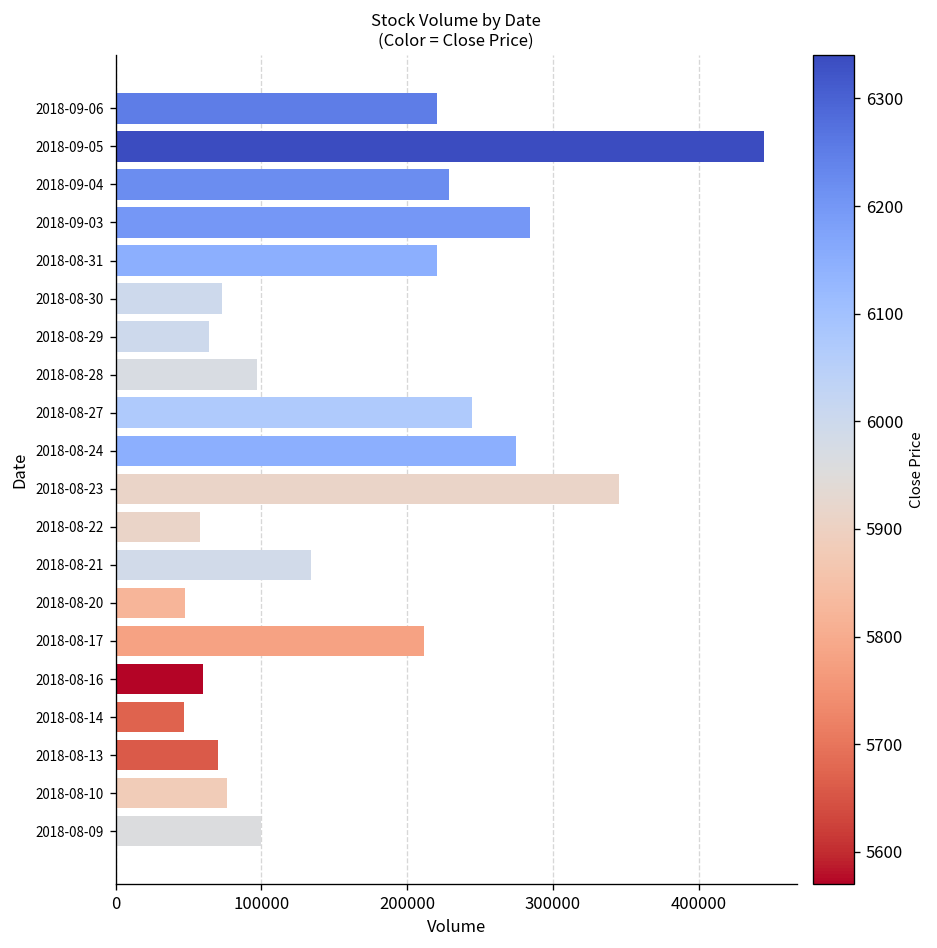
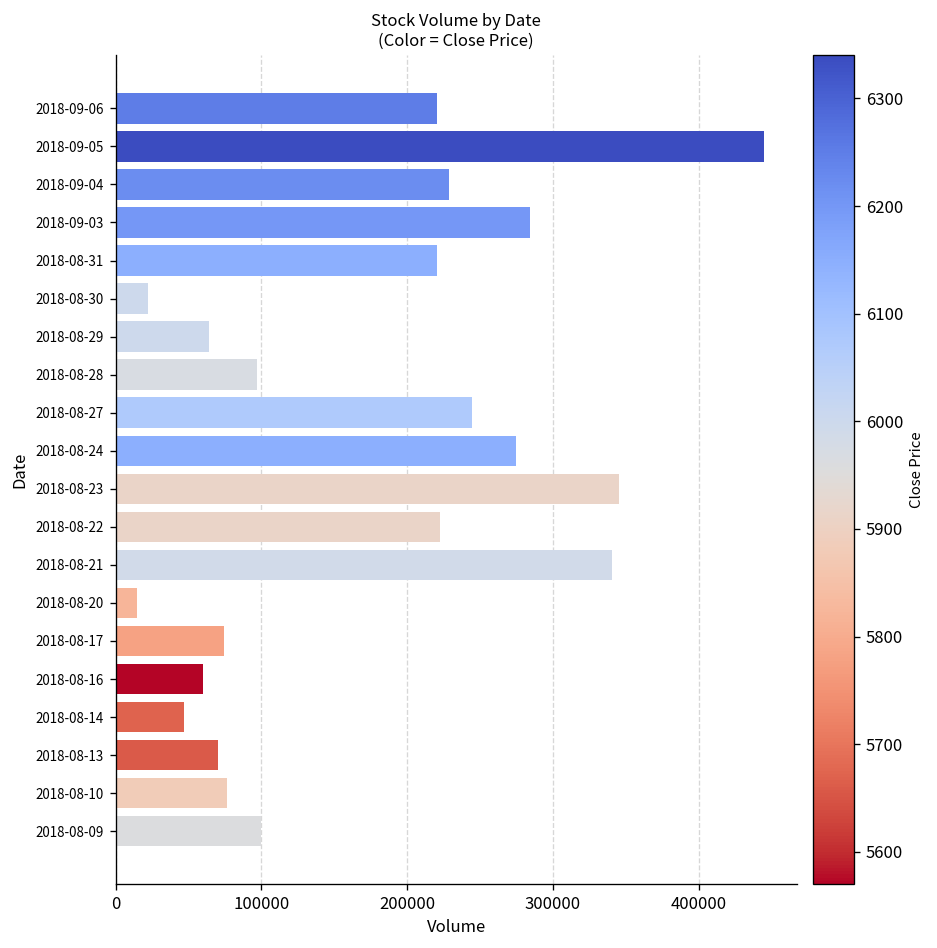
2018-08-30: 73000 -> 22000
2018-08-22: 58000 -> 222000
2018-08-21: 134000 -> 340000
2018-08-20: 47000 -> 14000
2018-08-17: 211000 -> 74000
